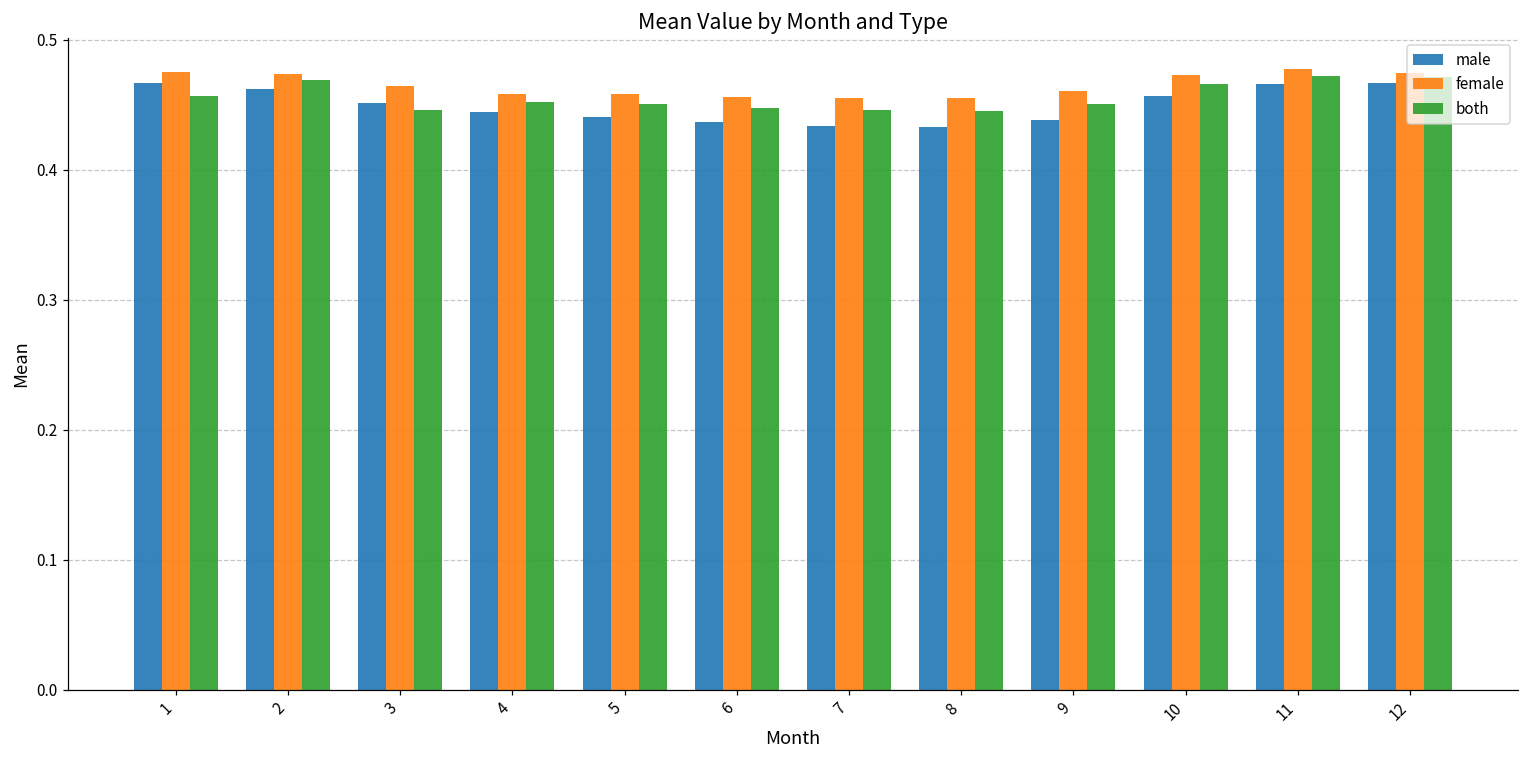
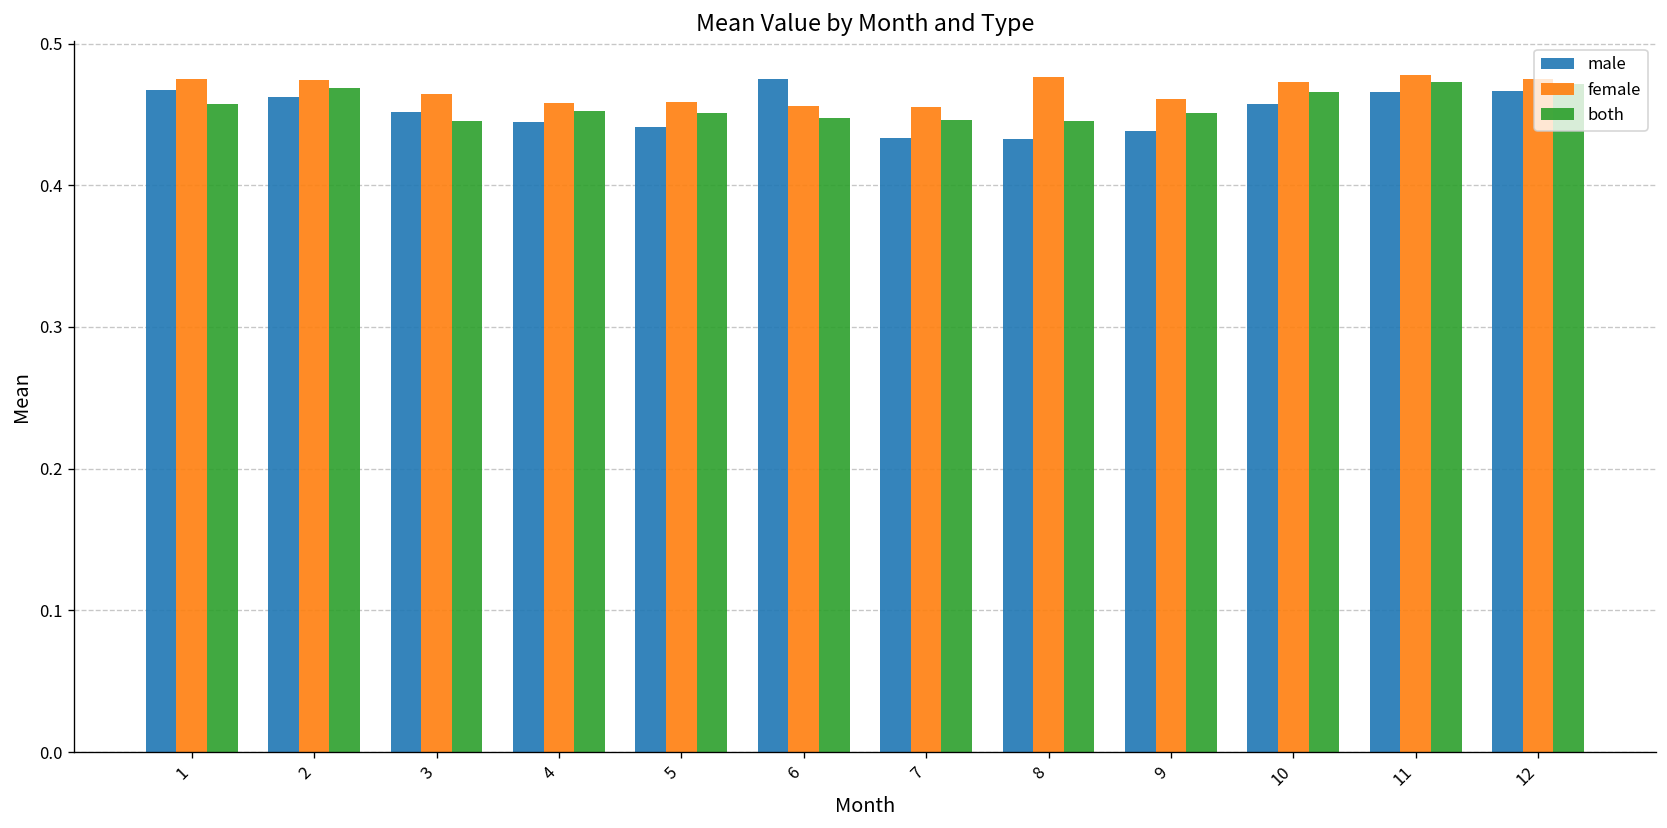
male, 6: 0.437 -> 0.475
female, 8: 0.455 -> 0.476
